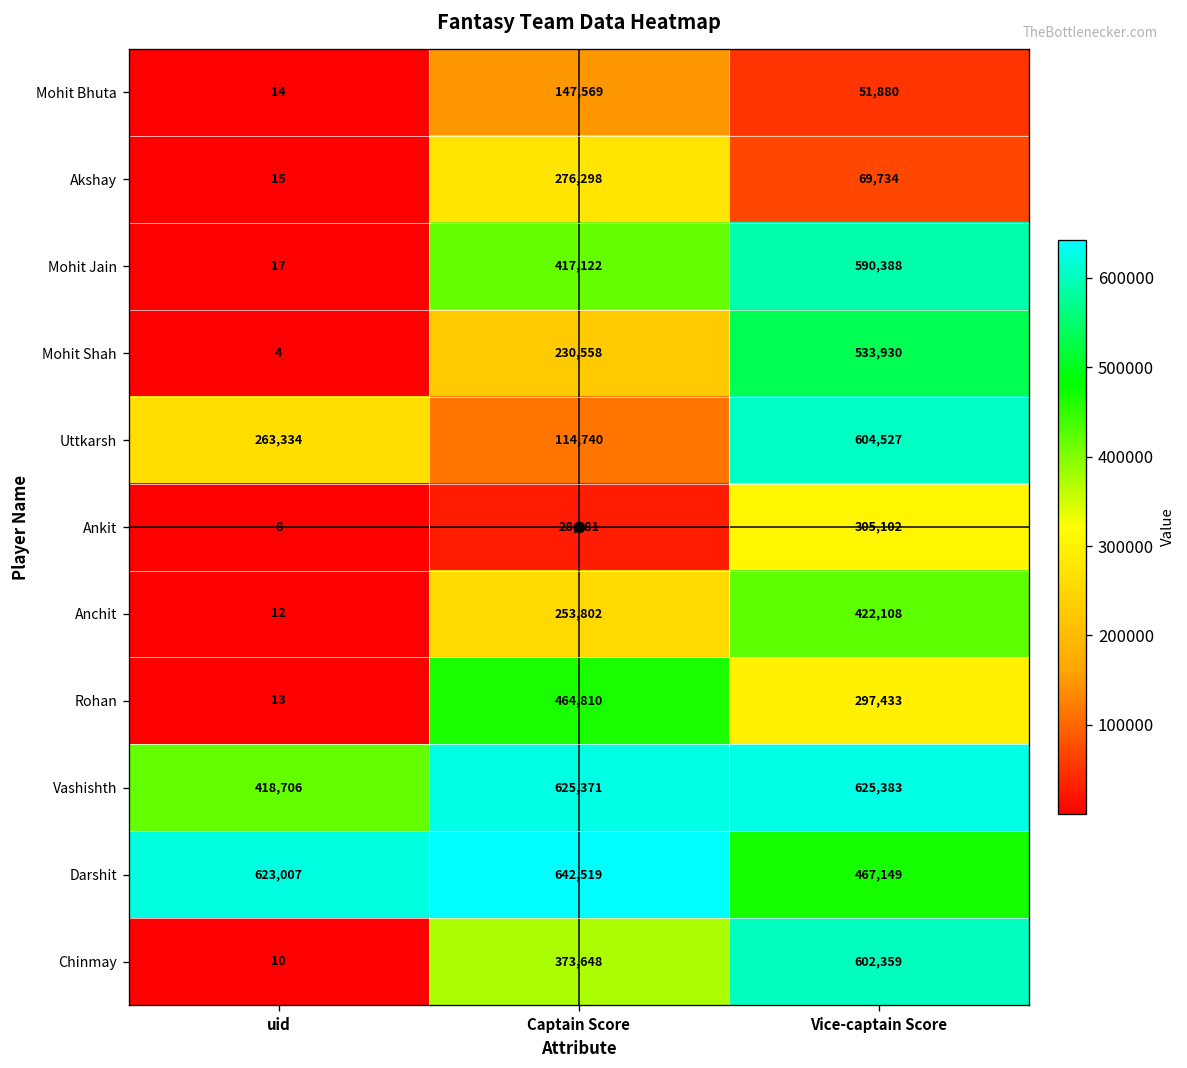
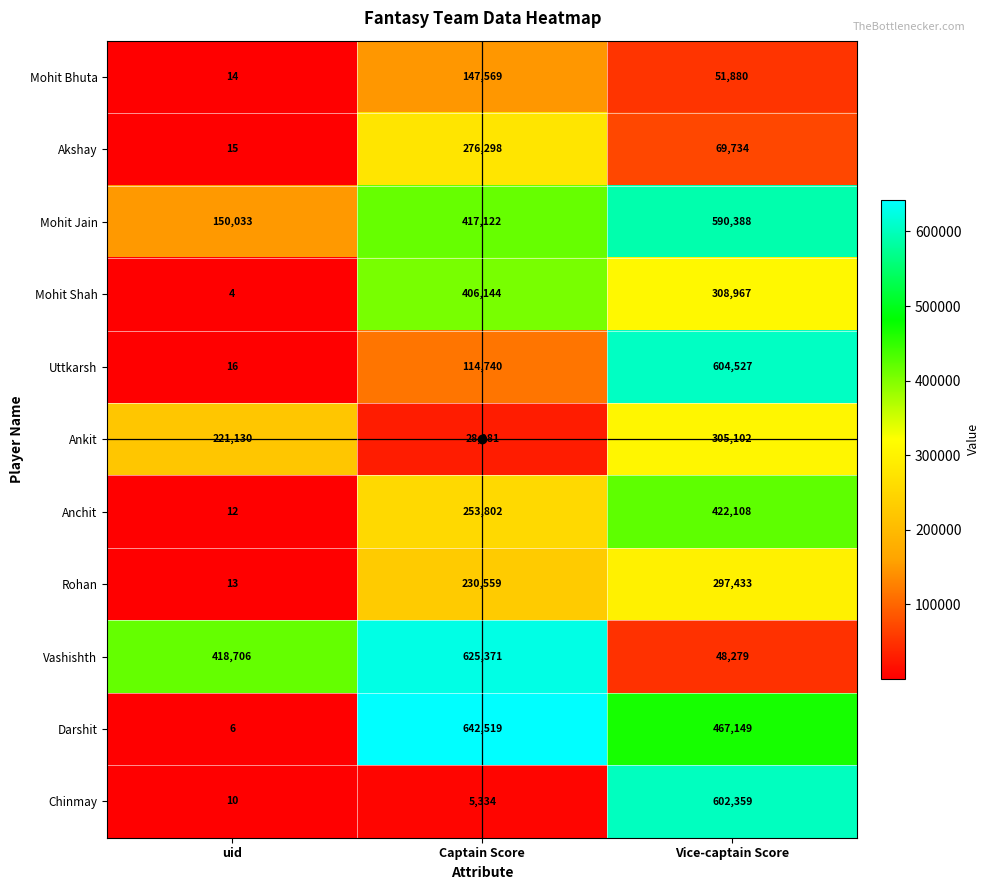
Mohit Jain, uid: 17 -> 150,033
Mohit Shah, Captain Score: 230,558 -> 406,144
Mohit Shah, Vice-captain Score: 533,930 -> 308,967
Uttkarsh, uid: 263,334 -> 16
Ankit, uid: 8 -> 221,130
Rohan, Captain Score: 464,810 -> 230,559
Vashishth, Vice-captain Score: 625,383 -> 48,279
Darshit, uid: 623,007 -> 6
Chinmay, Captain Score: 373,648 -> 5,334
